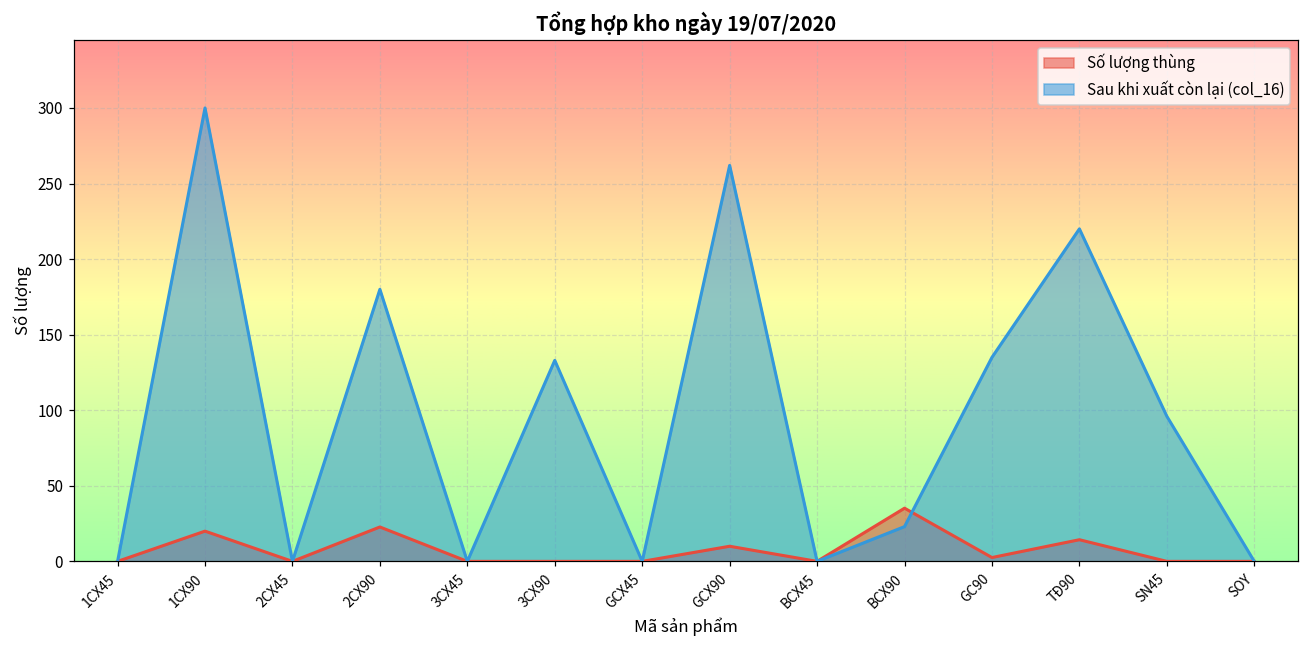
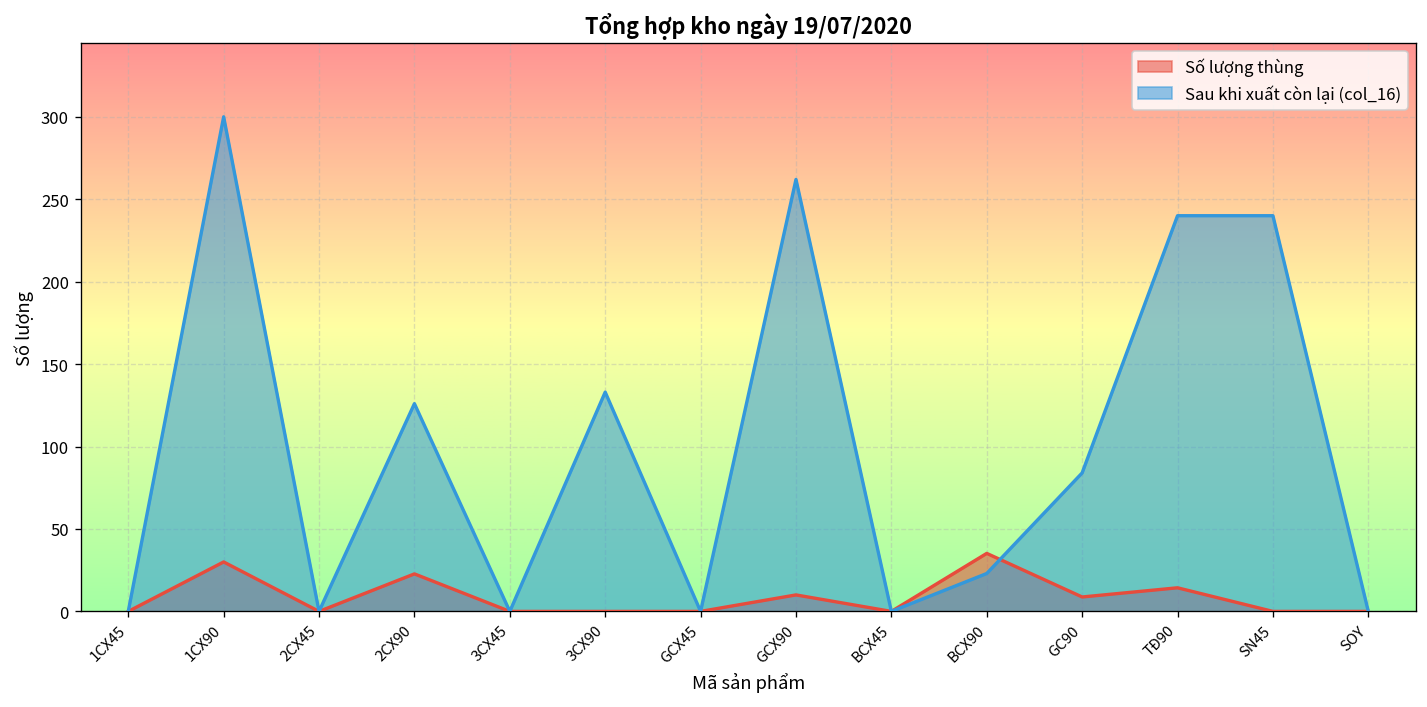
Số lượng thùng, 1CX90: 20 -> 30
Sau khi xuất còn lại (col_16), 2CX90: 180 -> 126
Số lượng thùng, GC90: 3 -> 9
Sau khi xuất còn lại (col_16), GC90: 135 -> 84
Sau khi xuất còn lại (col_16), TĐ90: 220 -> 240
Sau khi xuất còn lại (col_16), SN45: 96 -> 240
